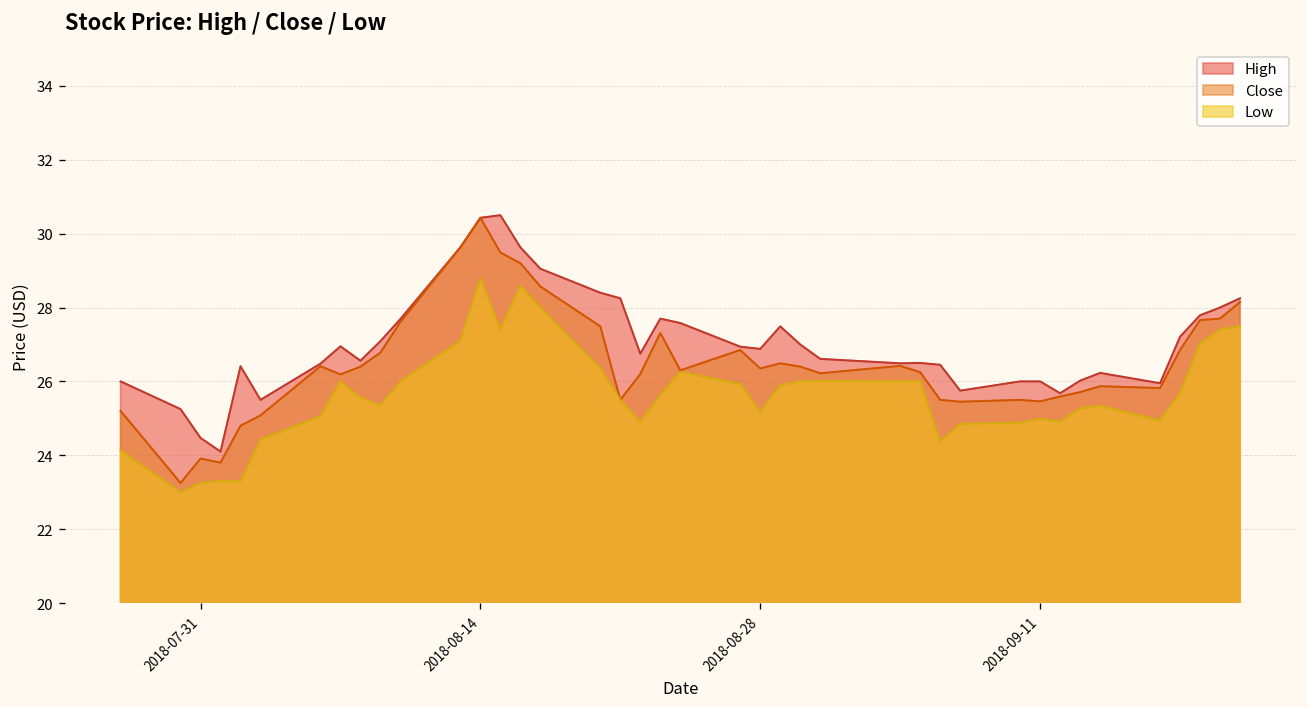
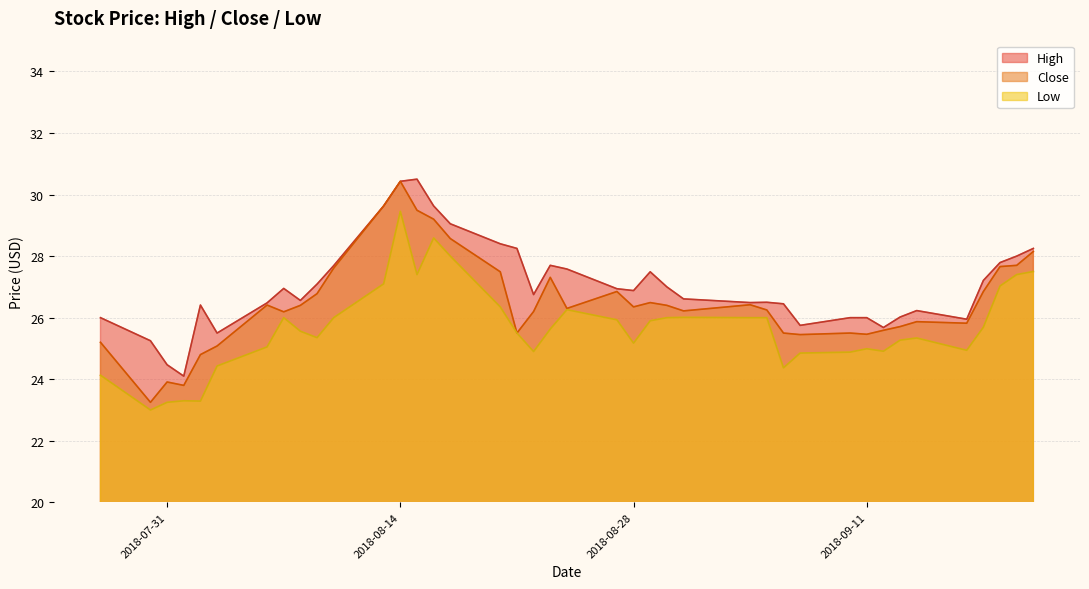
Low, 2018-08-14: 28.8 -> 29.5
